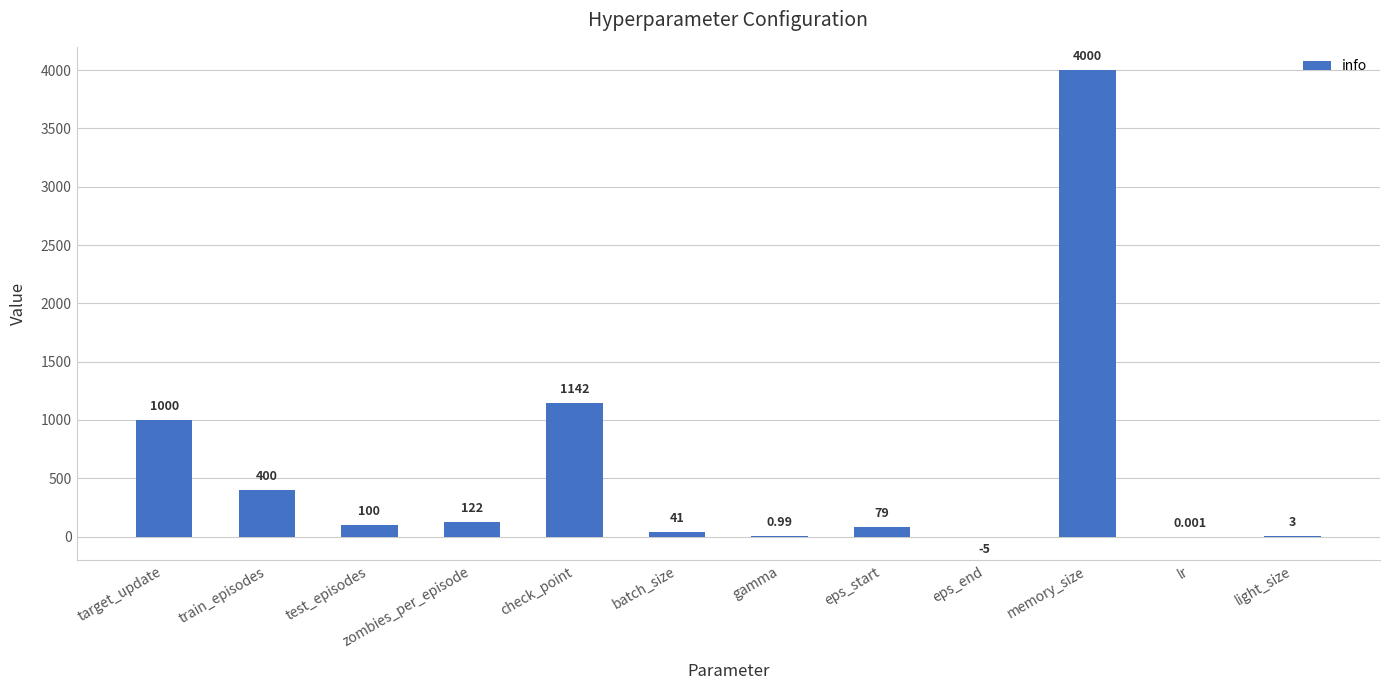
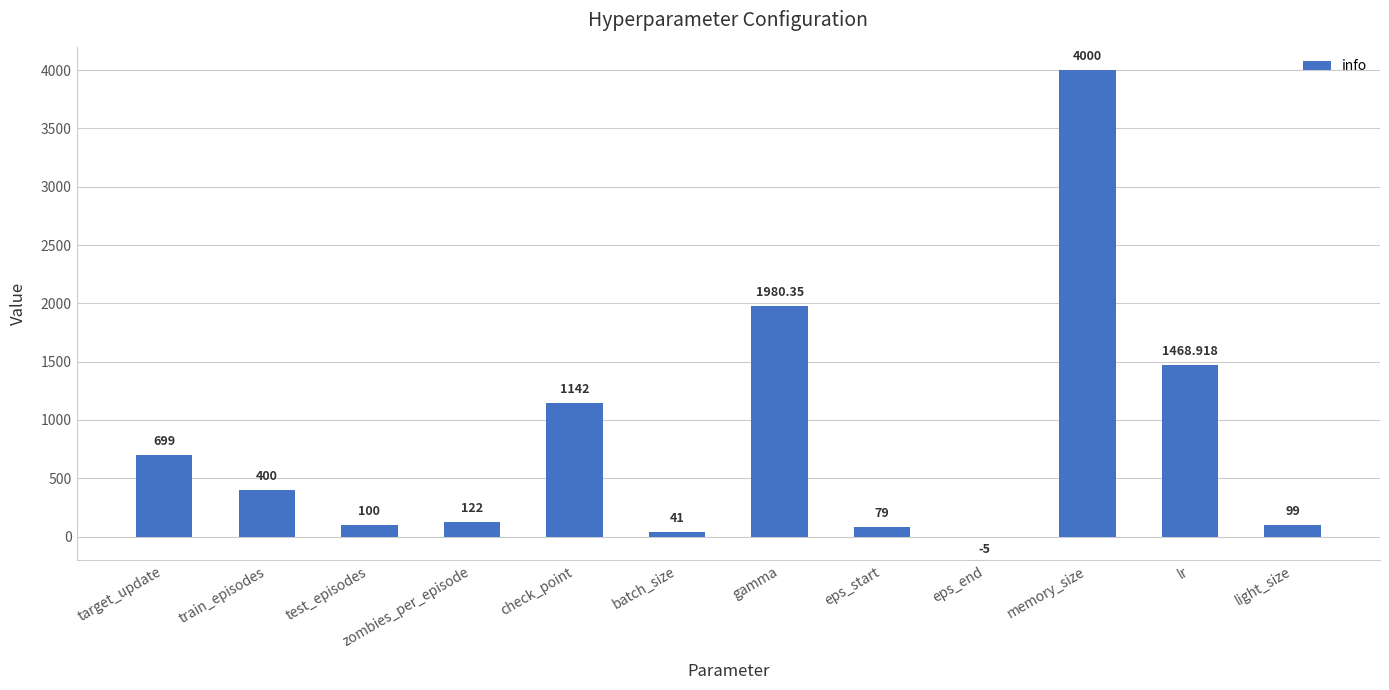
target_update: 1000 -> 699
gamma: 0.99 -> 1980.35
lr: 0.001 -> 1468.918
light_size: 3 -> 99
